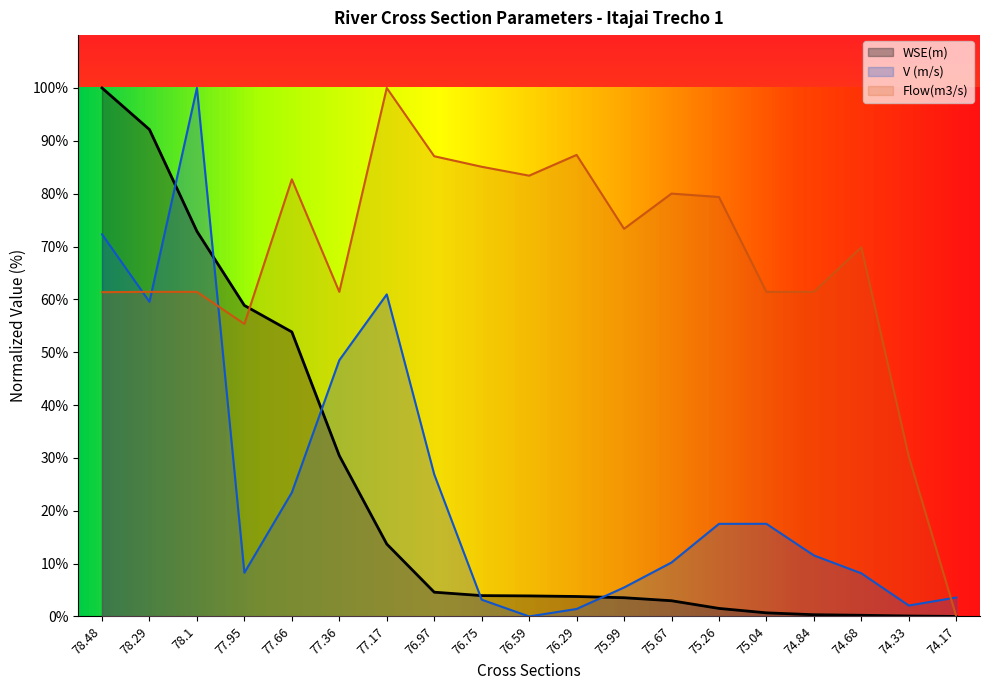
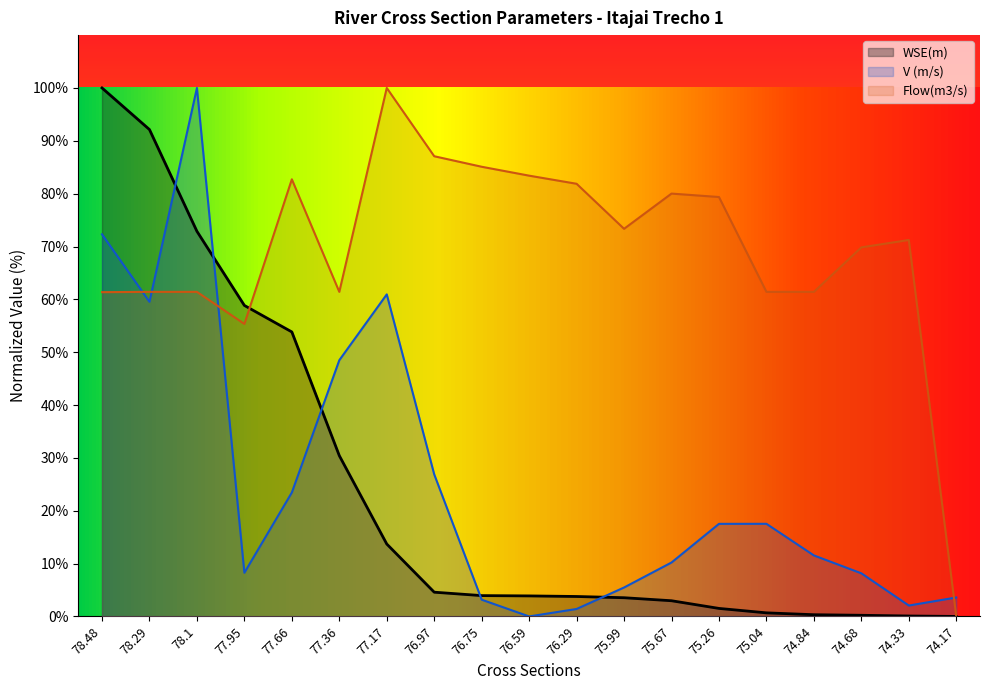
Flow(m3/s), 76.29: 87% -> 82%
Flow(m3/s), 74.33: 30% -> 71%
